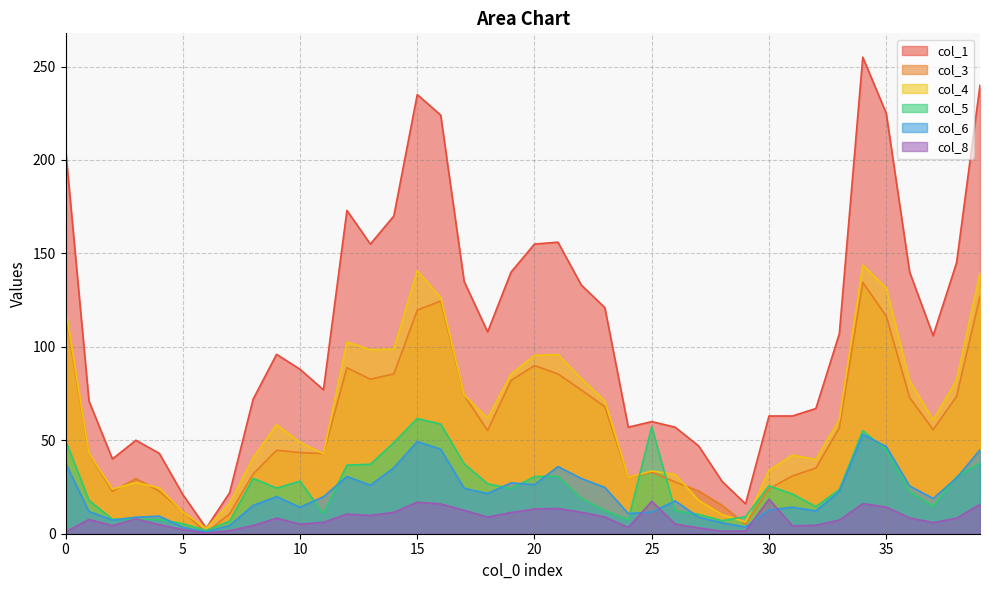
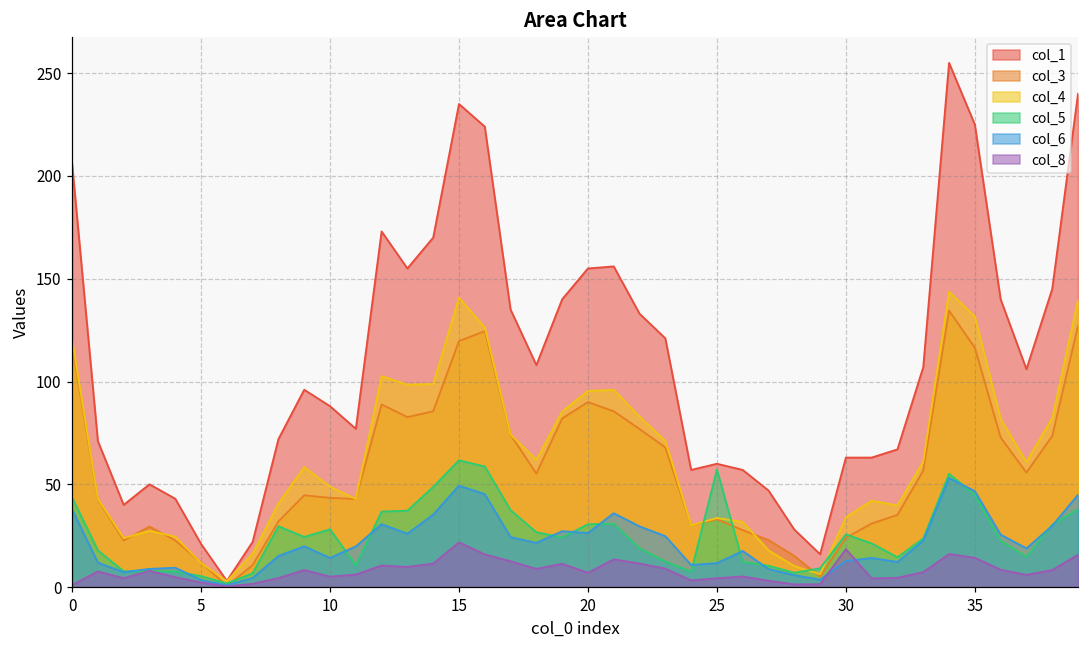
col_5, 0: 50 -> 44
col_8, 15: 17 -> 22
col_8, 20: 13 -> 7
col_8, 25: 17 -> 4
